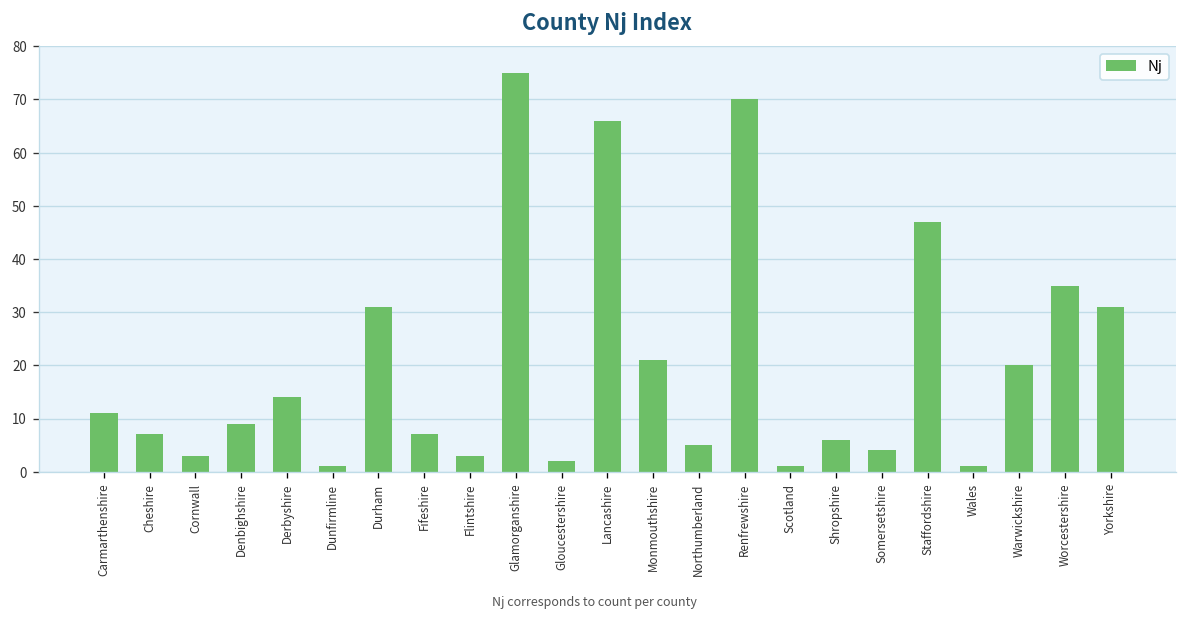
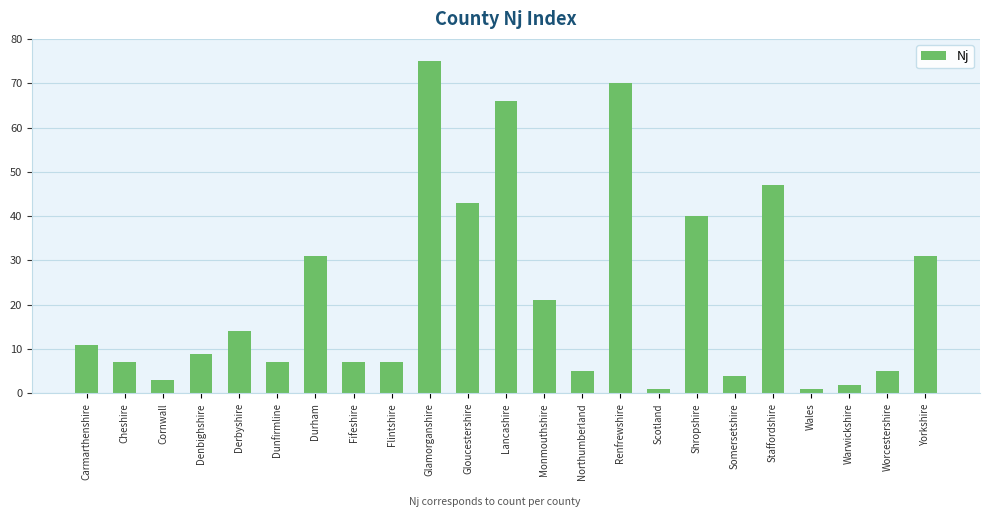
Dunfirmline: 1 -> 7
Flintshire: 3 -> 7
Gloucestershire: 2 -> 43
Shropshire: 6 -> 40
Warwickshire: 20 -> 2
Worcestershire: 35 -> 5
